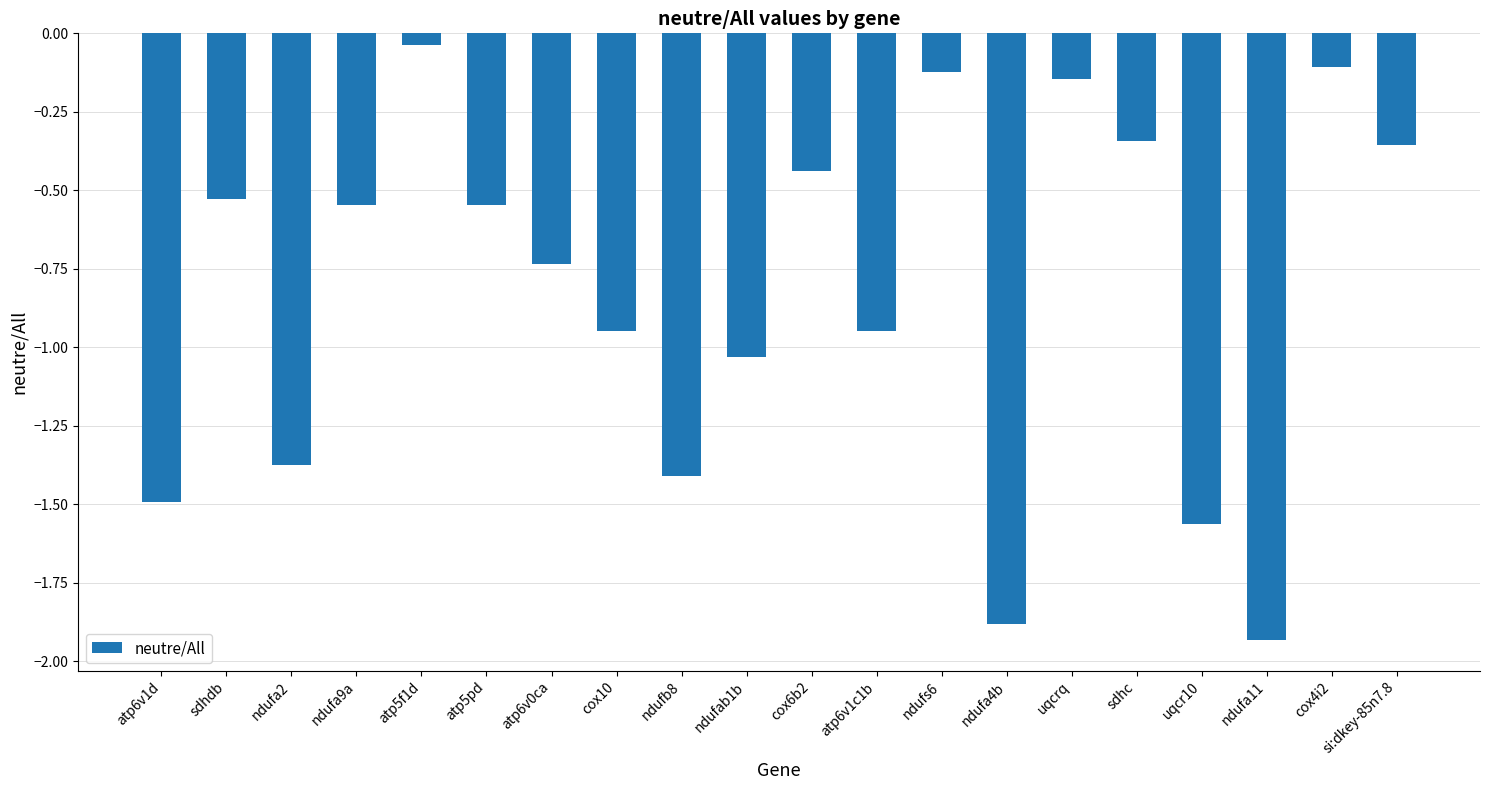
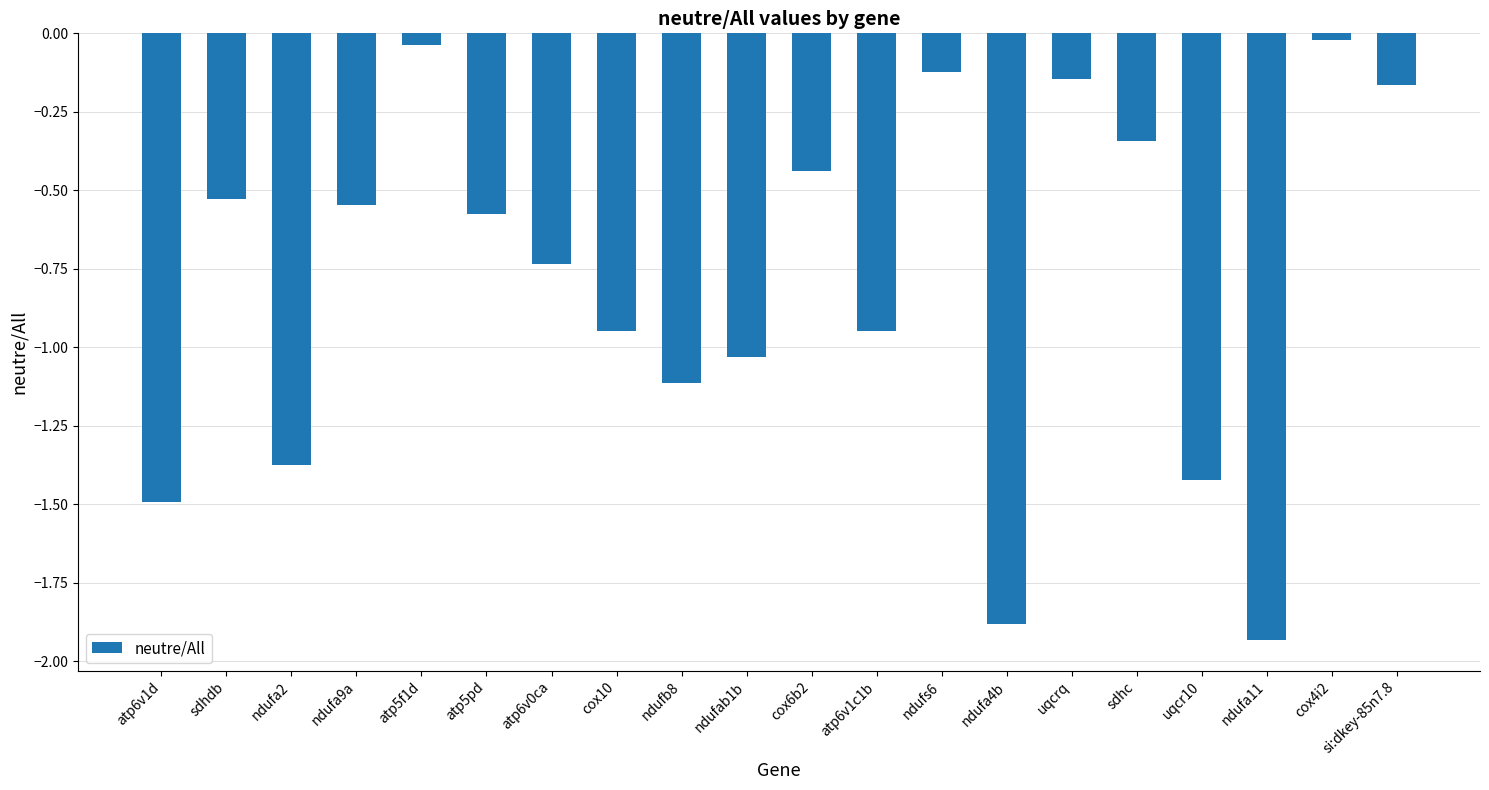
atp5pd: -0.55 -> -0.58
ndufb8: -1.41 -> -1.11
uqcr10: -1.56 -> -1.42
cox4i2: -0.11 -> -0.02
si:dkey-85n7.8: -0.35 -> -0.16
